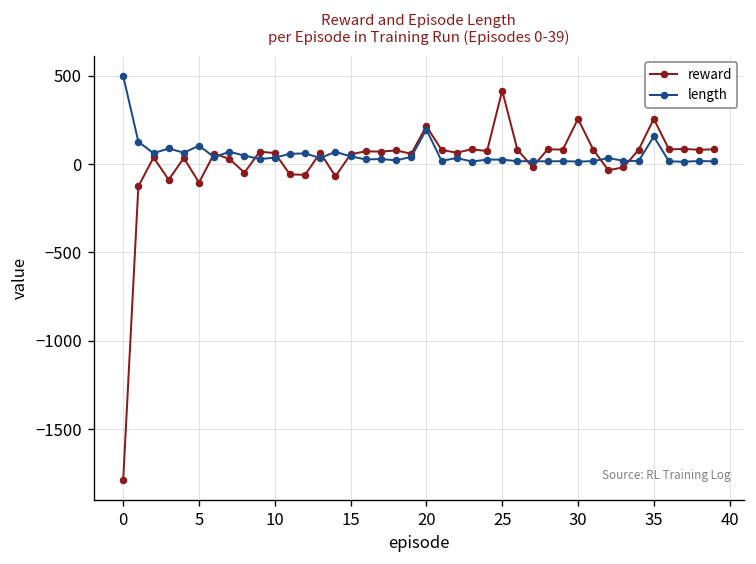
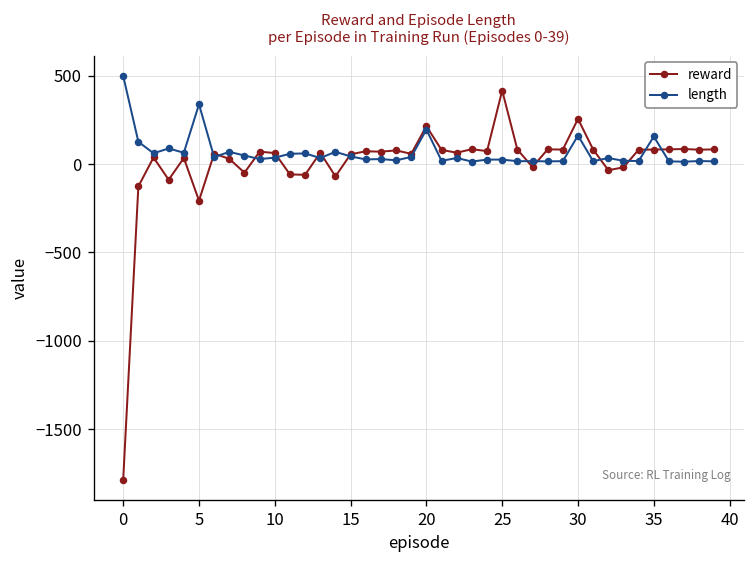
reward, 5: -100 -> -210
length, 5: 110 -> 340
length, 30: 20 -> 160
reward, 35: 260 -> 80
